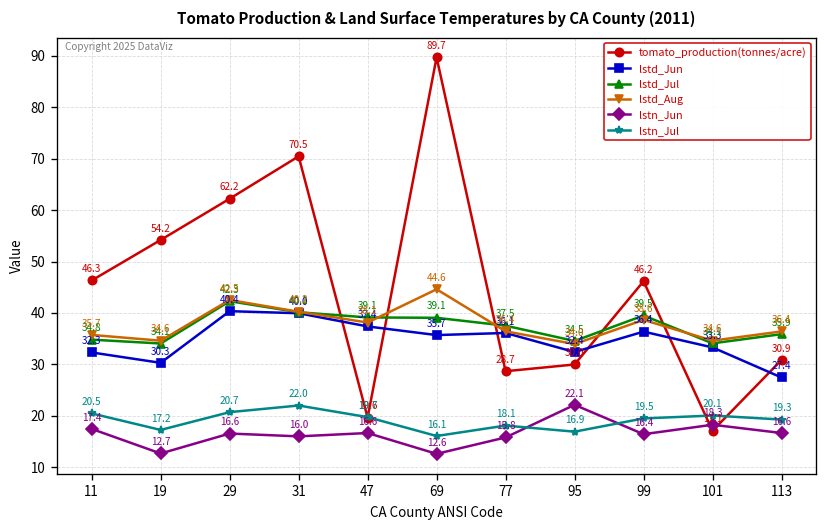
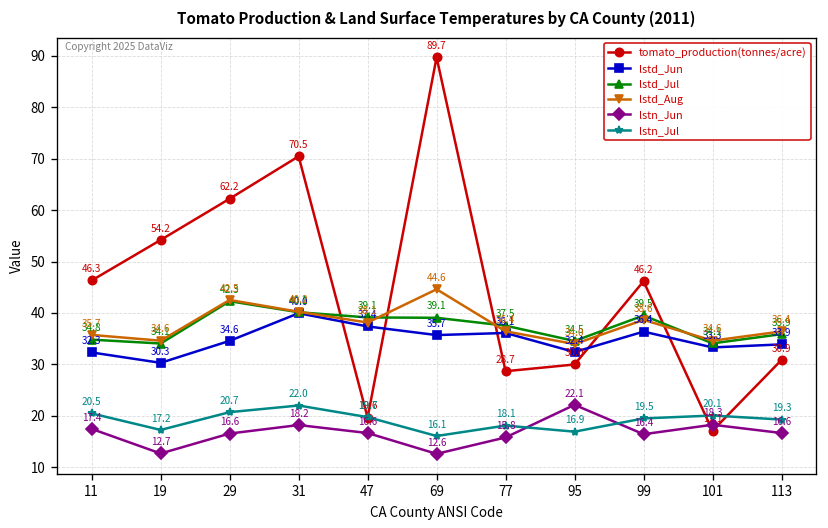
lstd_Jun, 29: 40.4 -> 34.6
lstn_Jun, 31: 16.0 -> 18.2
lstd_Jun, 113: 27.4 -> 33.9
